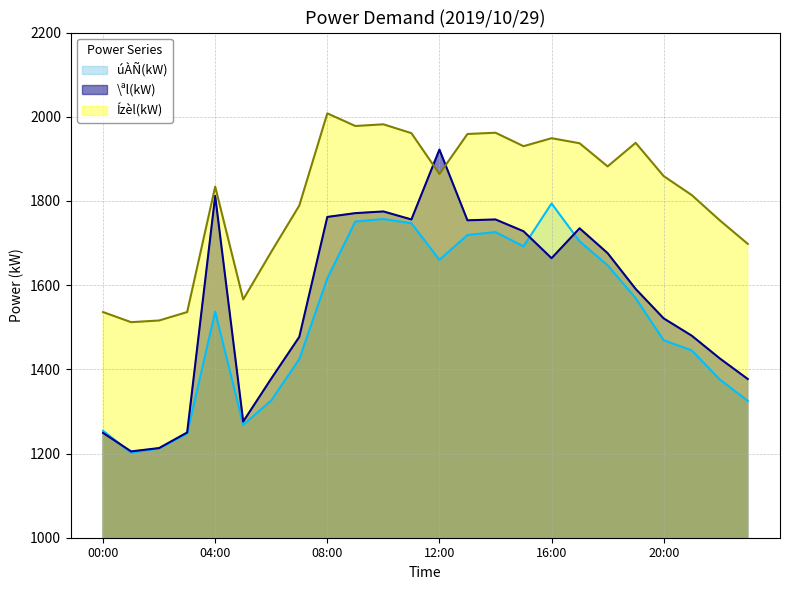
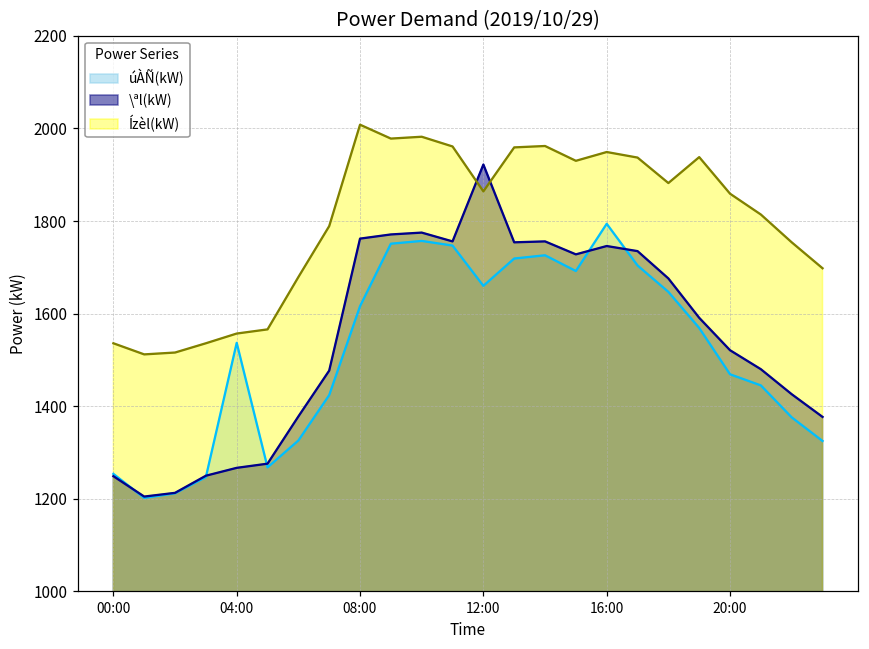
\ªl(kW), 04:00: 1810 -> 1270
Ízèl(kW), 04:00: 1830 -> 1560
\ªl(kW), 16:00: 1660 -> 1750
